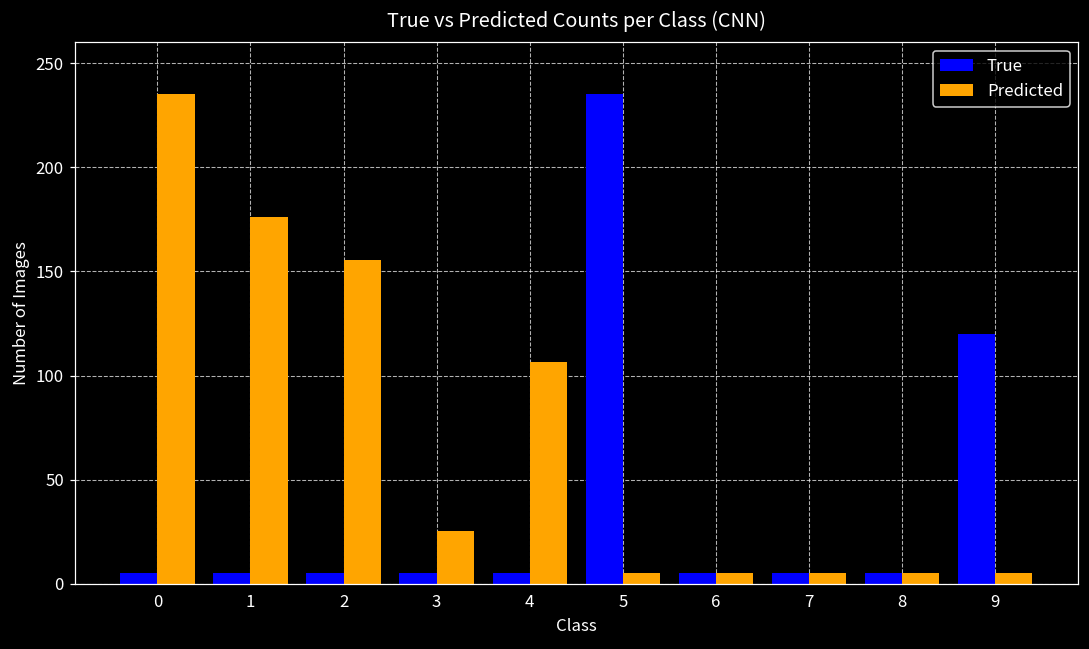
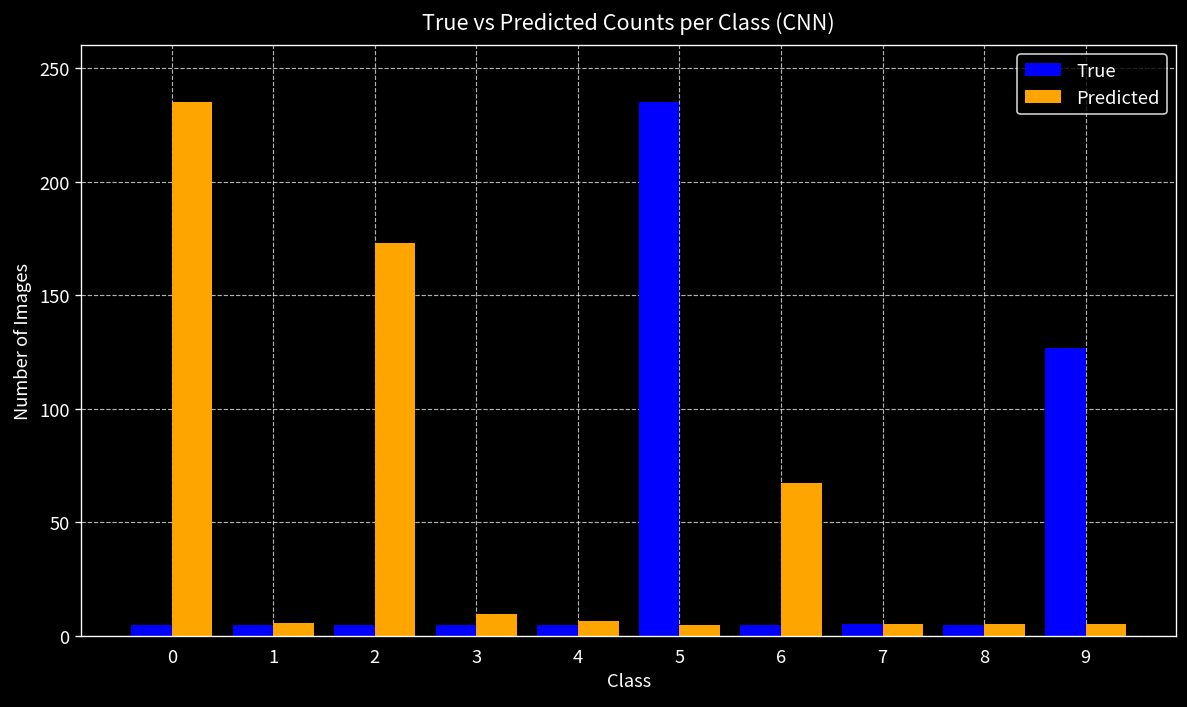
Predicted, 1: 176 -> 6
Predicted, 2: 156 -> 173
Predicted, 3: 25 -> 10
Predicted, 4: 107 -> 7
Predicted, 6: 5 -> 67
True, 9: 120 -> 127
